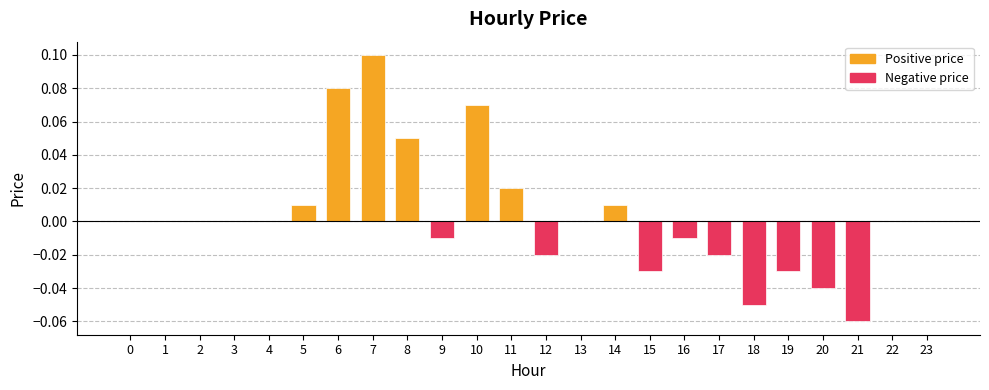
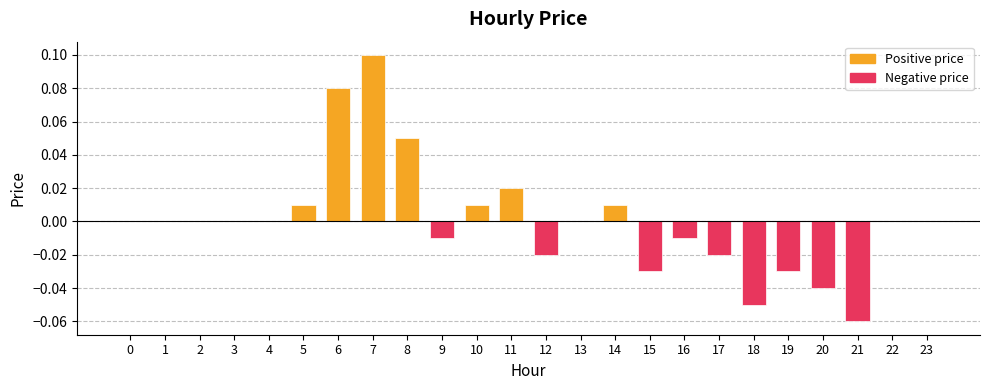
10: 0.07 -> 0.01
